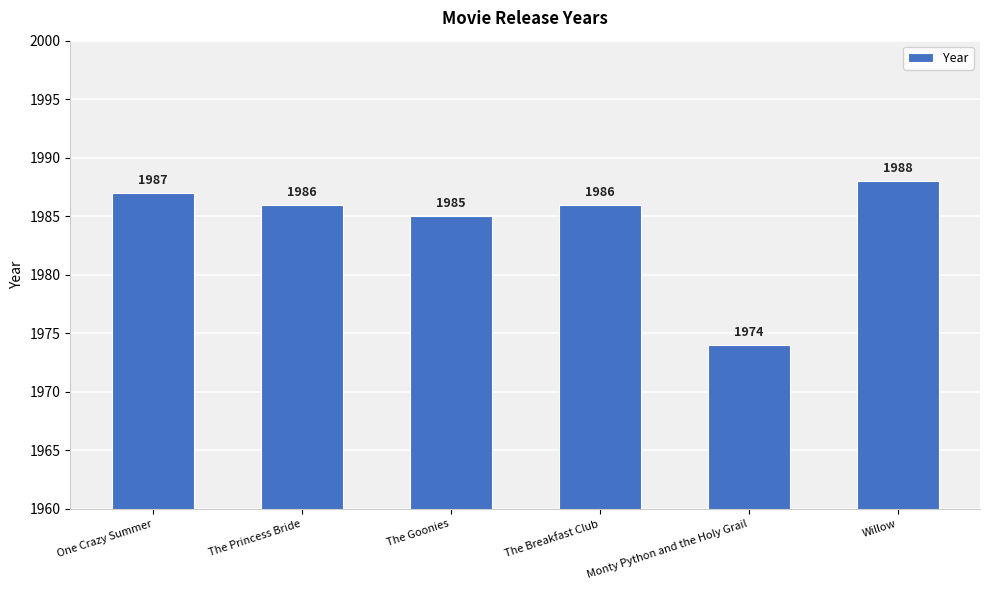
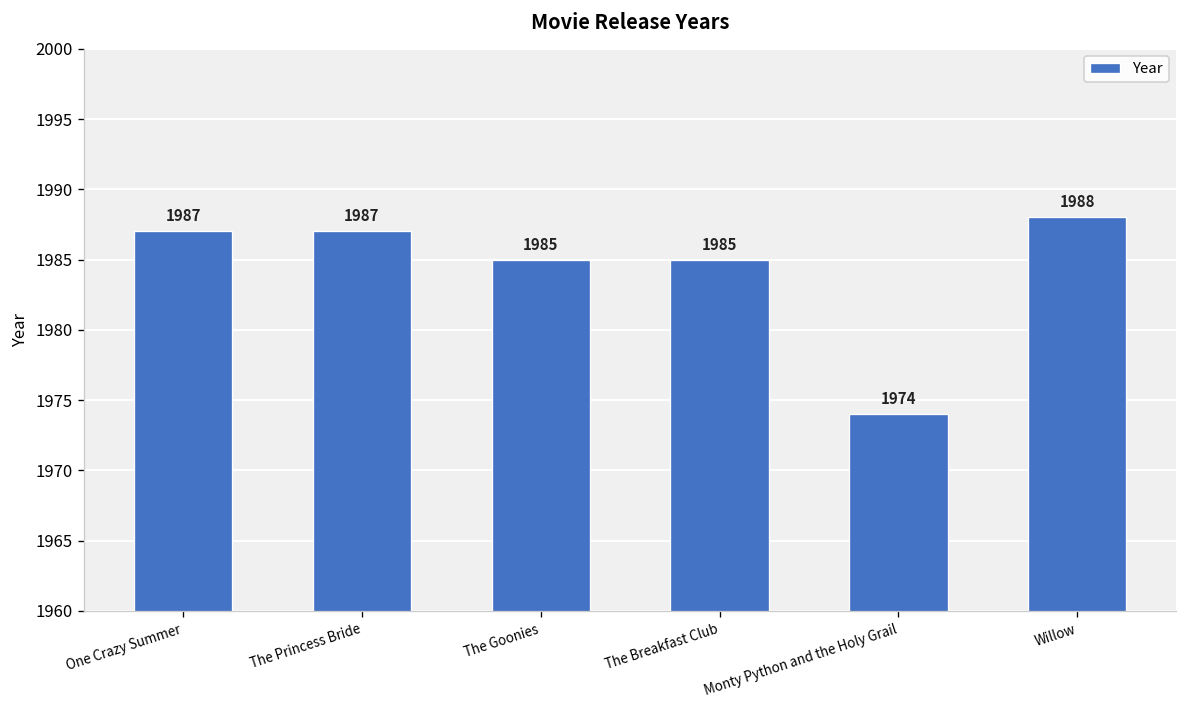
The Princess Bride: 1986 -> 1987
The Breakfast Club: 1986 -> 1985
